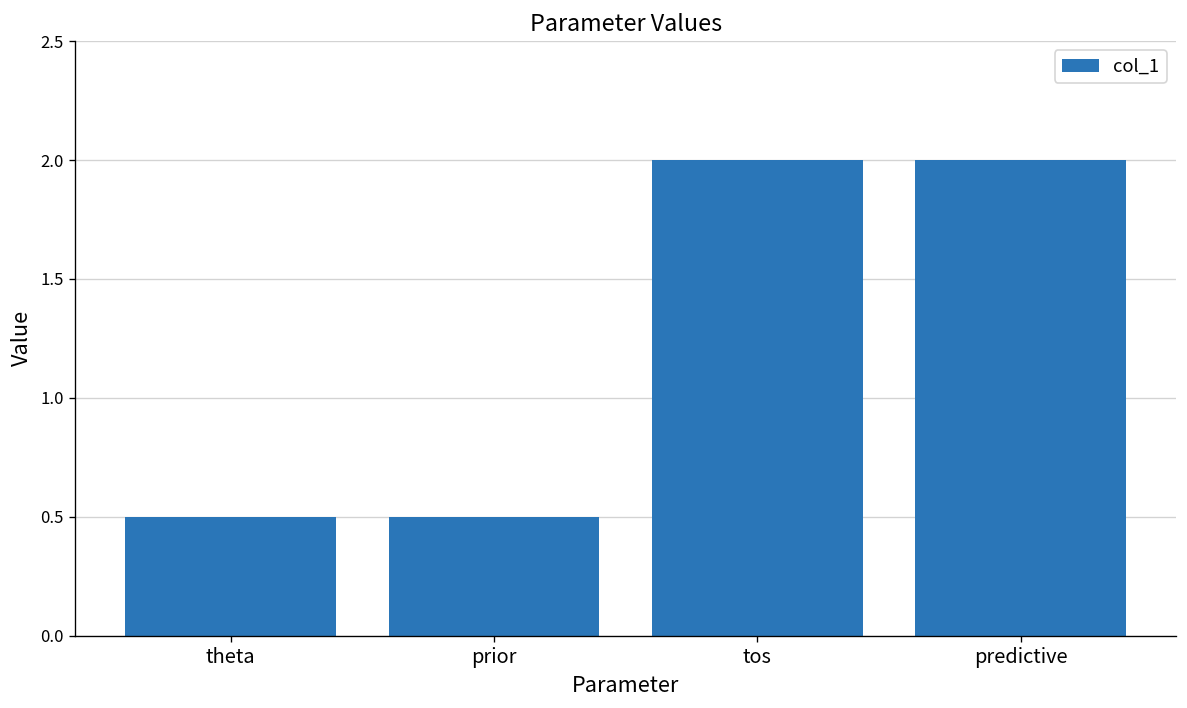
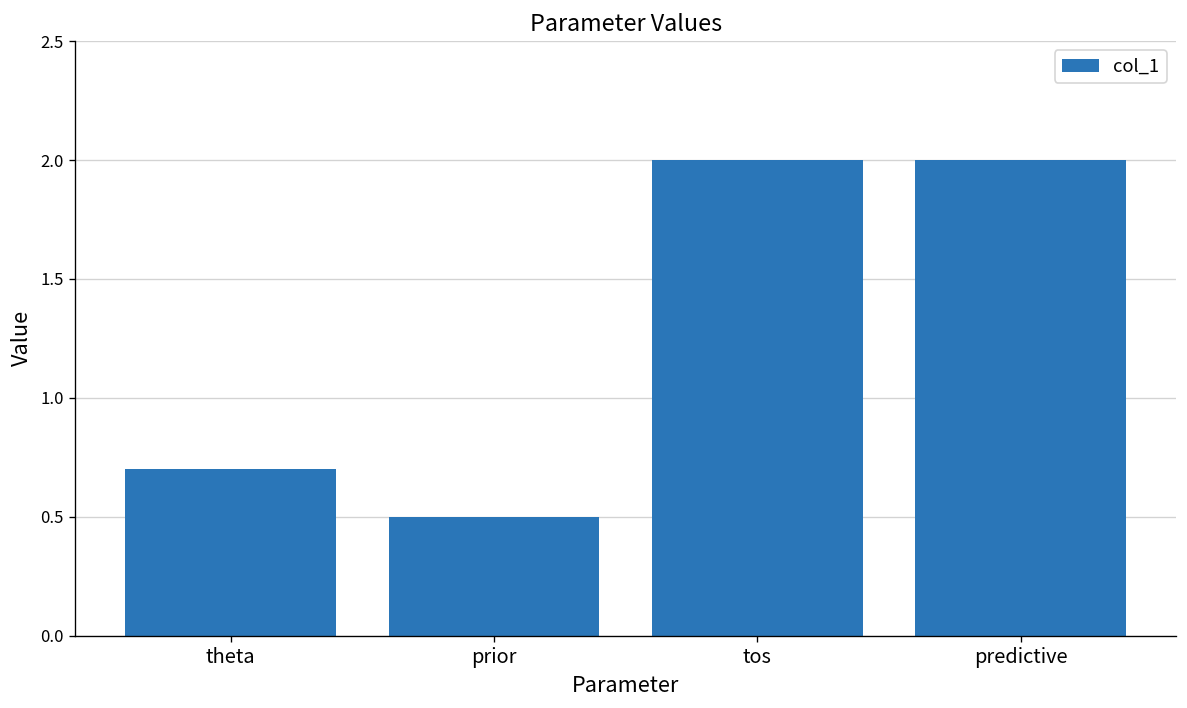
theta: 0.5 -> 0.7
